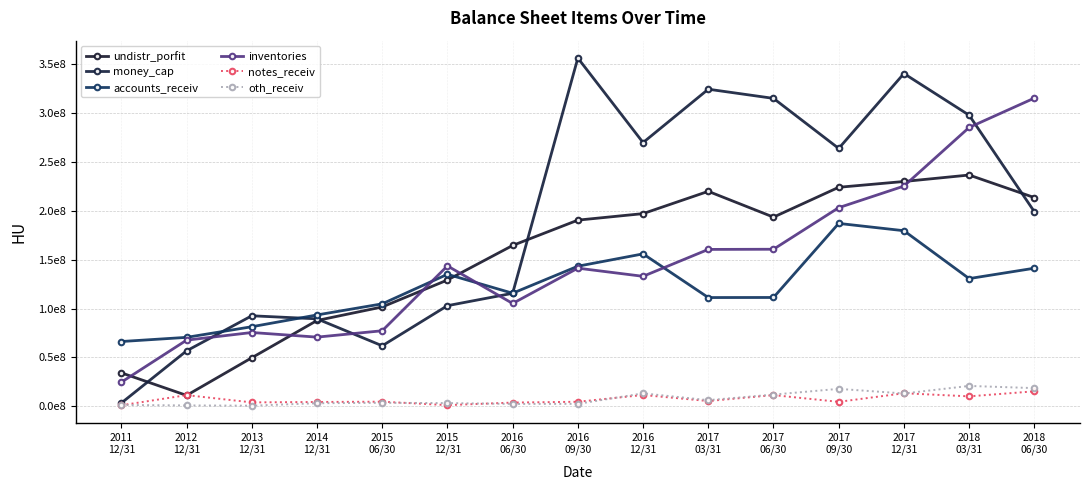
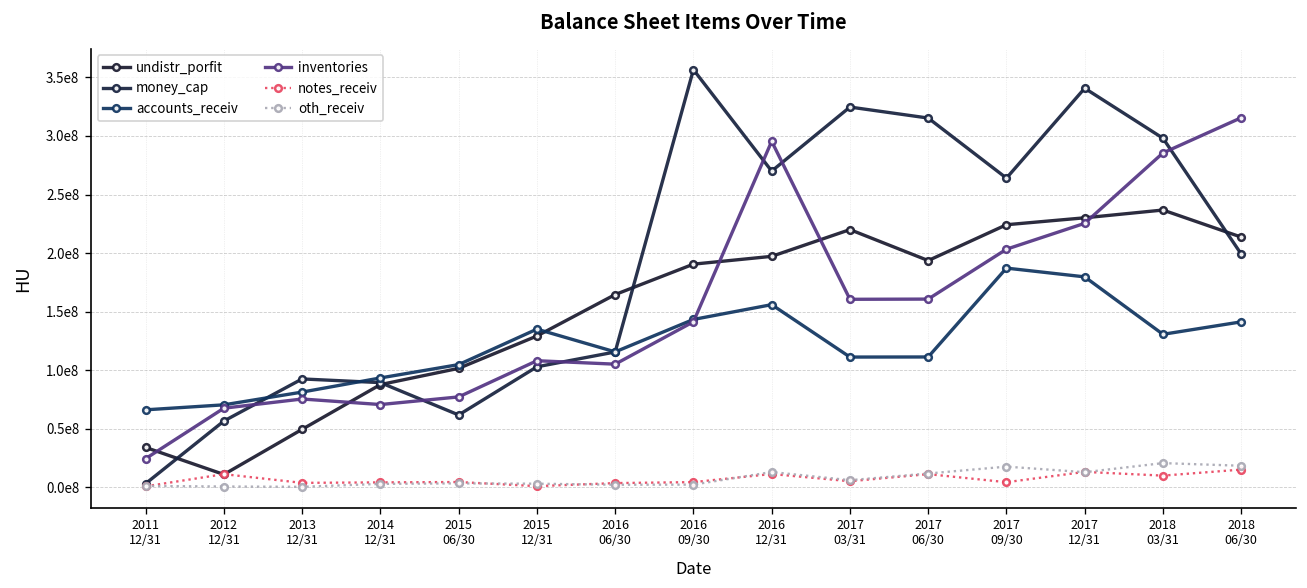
inventories, 2015 12/31: 140000000 -> 110000000
inventories, 2016 12/31: 130000000 -> 300000000
